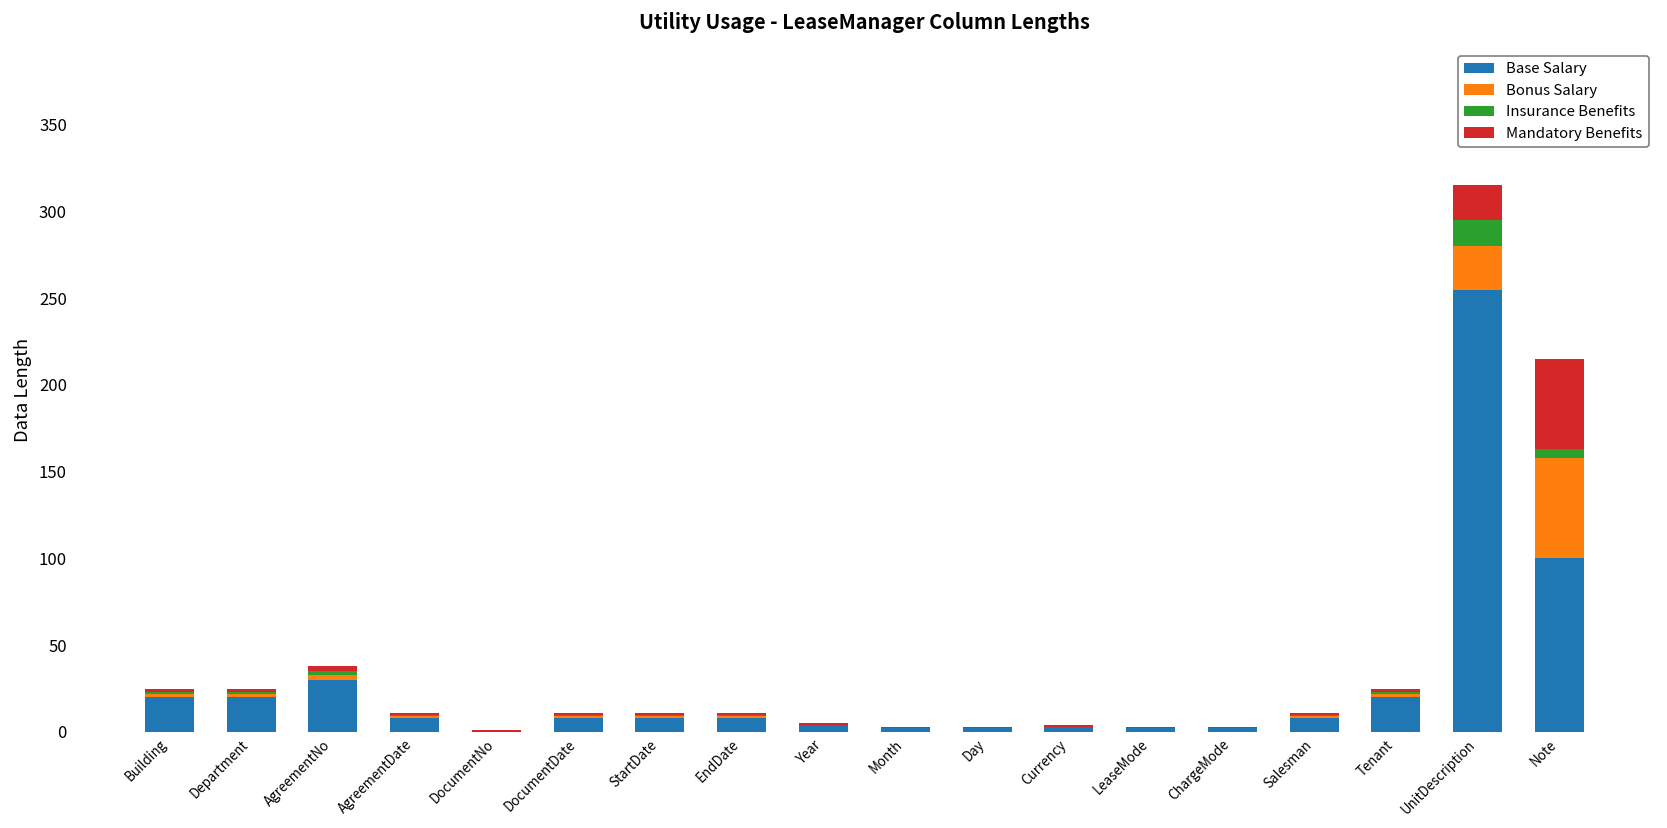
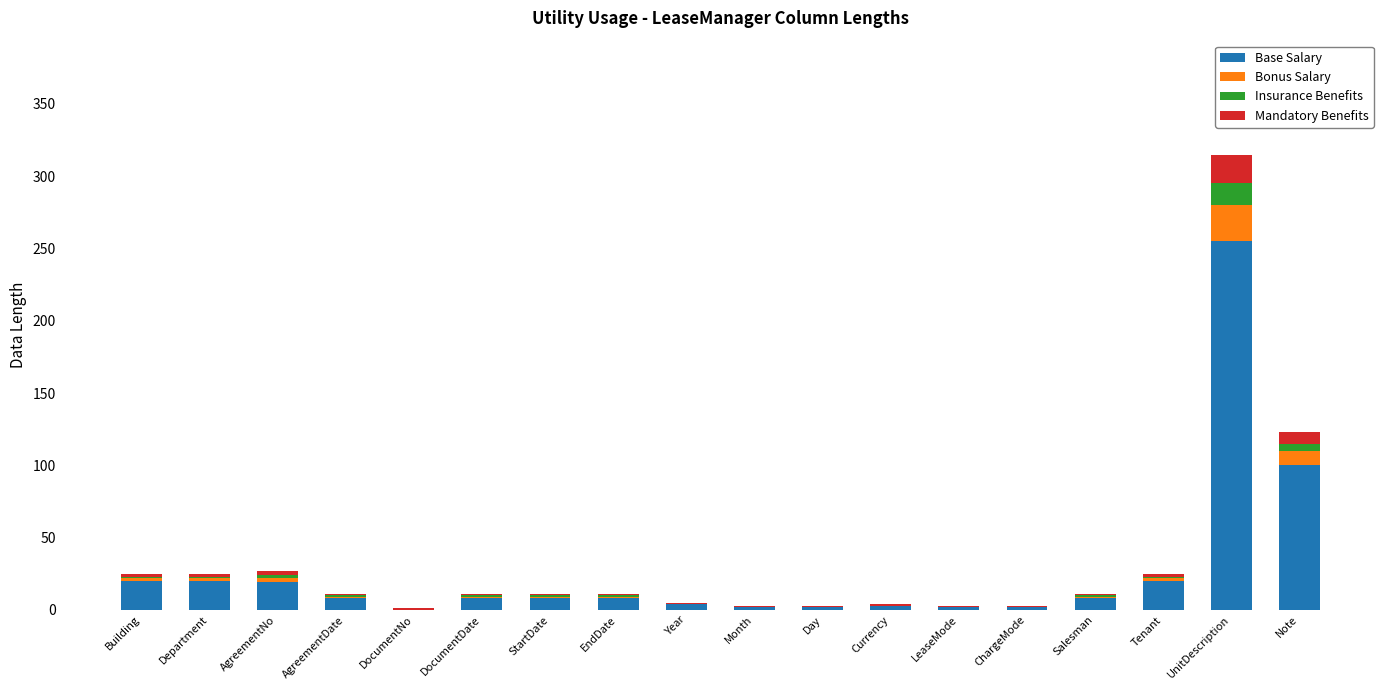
Base Salary, AgreementNo: 30 -> 19
Bonus Salary, Note: 58 -> 10
Mandatory Benefits, Note: 52 -> 8
